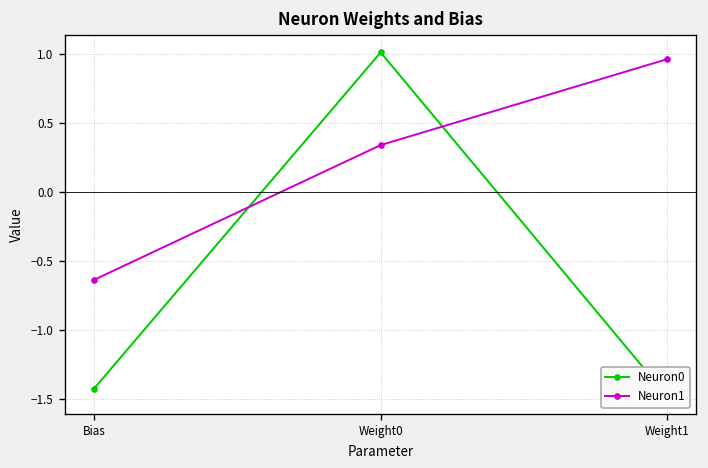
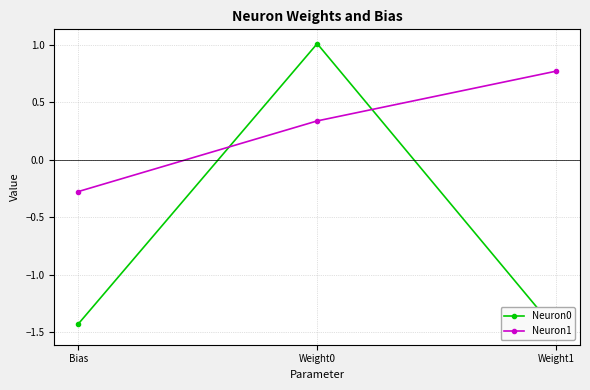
Neuron1, Bias: -0.64 -> -0.28
Neuron1, Weight1: 0.96 -> 0.77
